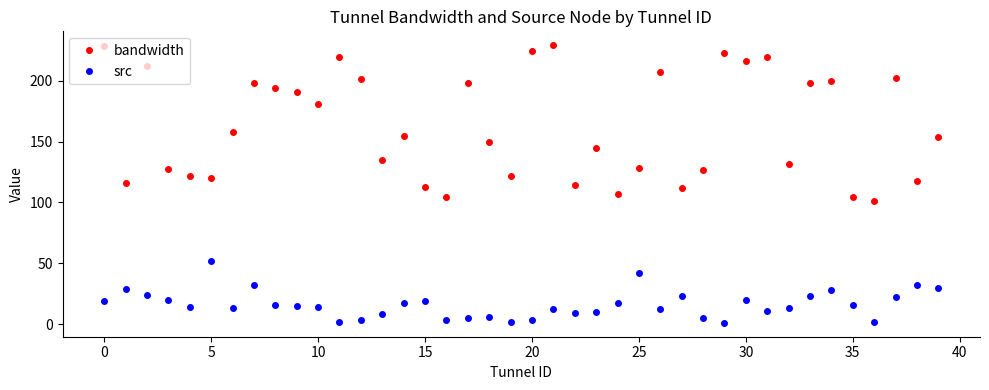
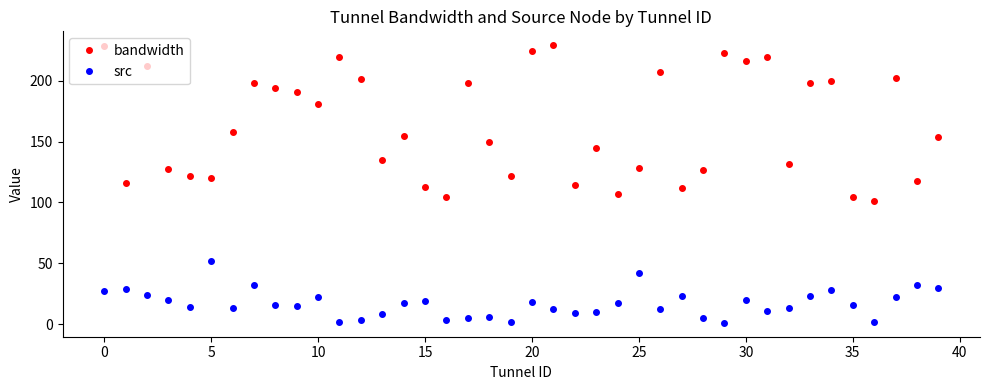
src, 0: 19 -> 27
src, 10: 14 -> 22
src, 20: 3 -> 18
